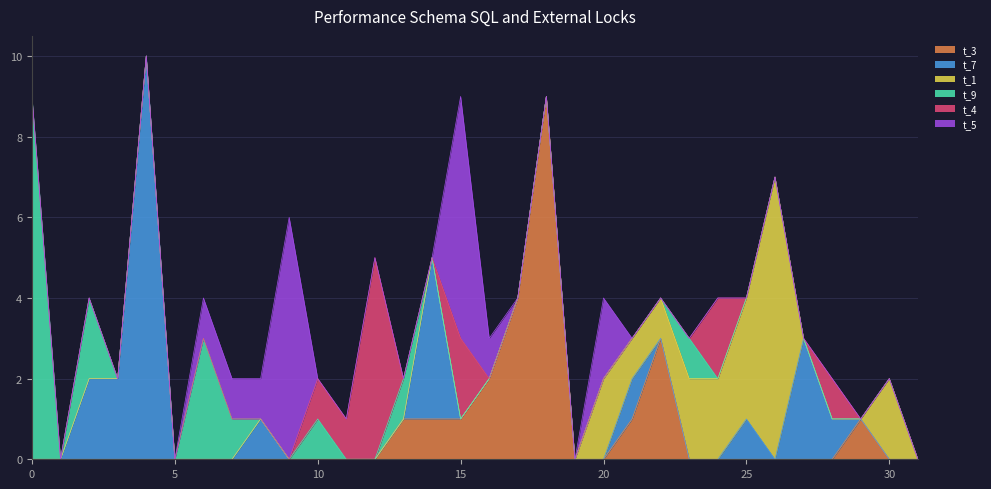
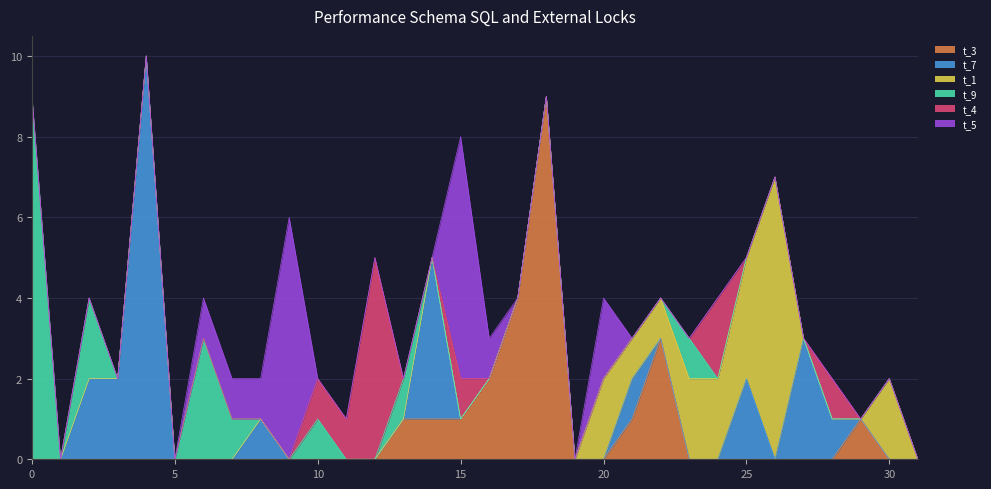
t_4, 15: 2 -> 1
t_7, 25: 1 -> 2
